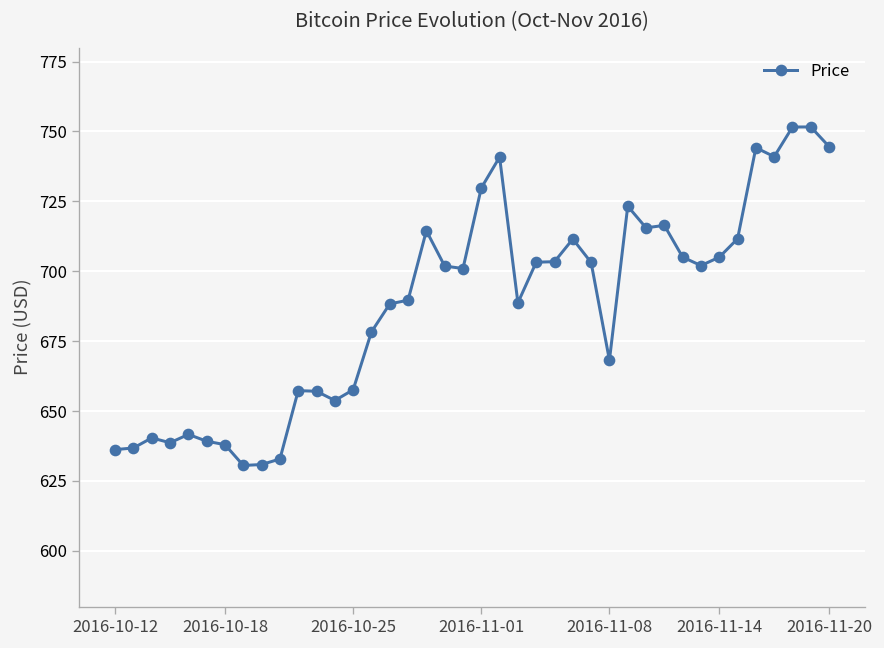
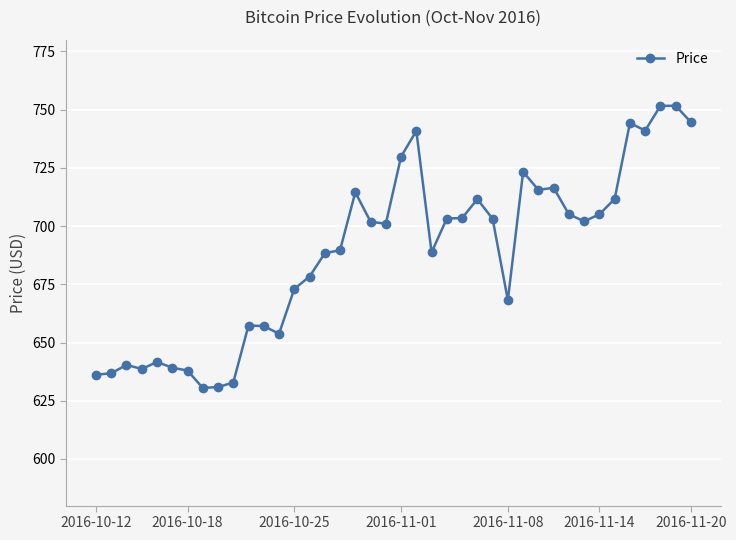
2016-10-25: 658 -> 673
